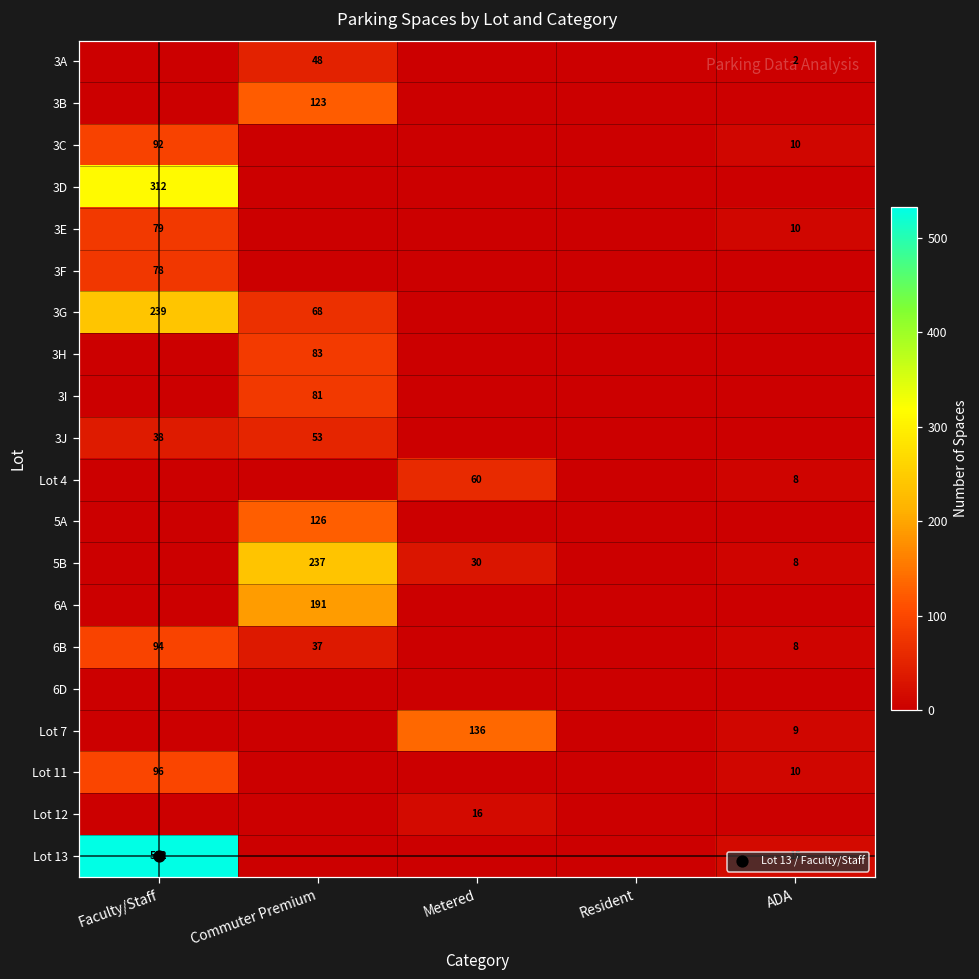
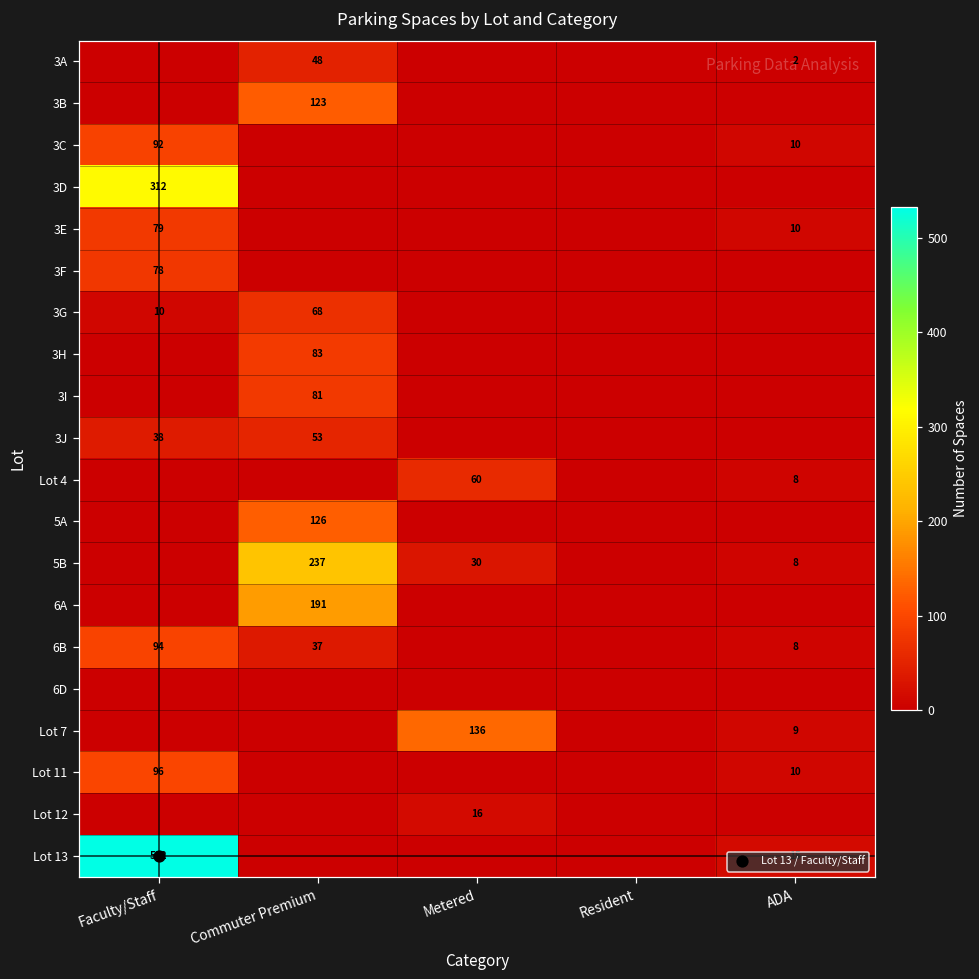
3G, Faculty/Staff: 239 -> 10
